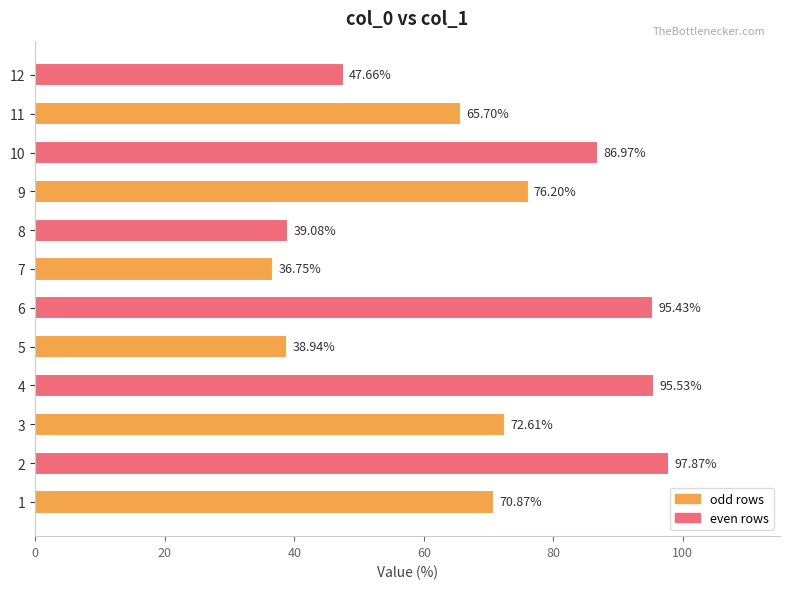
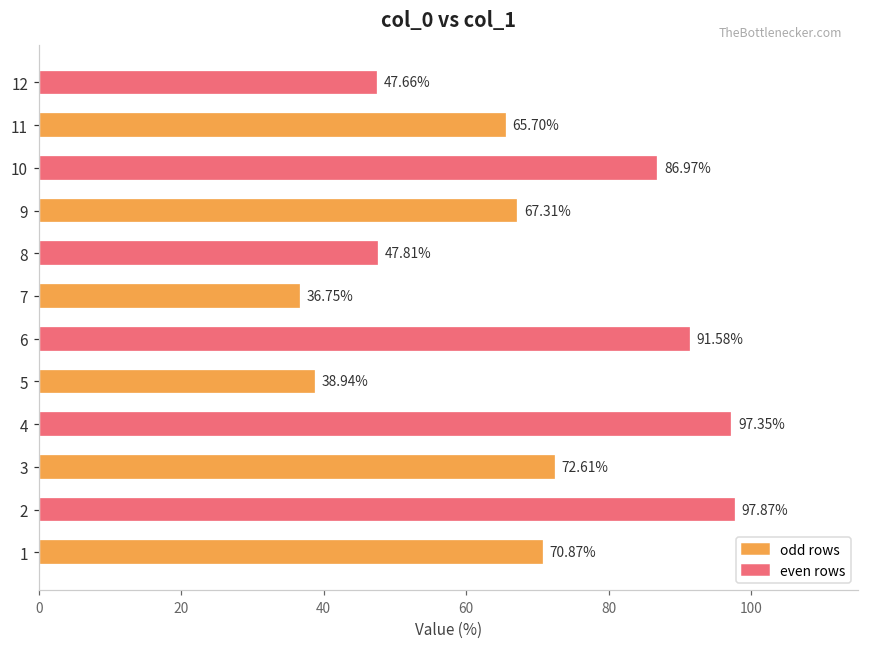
9: 76.20% -> 67.31%
8: 39.08% -> 47.81%
6: 95.43% -> 91.58%
4: 95.53% -> 97.35%
